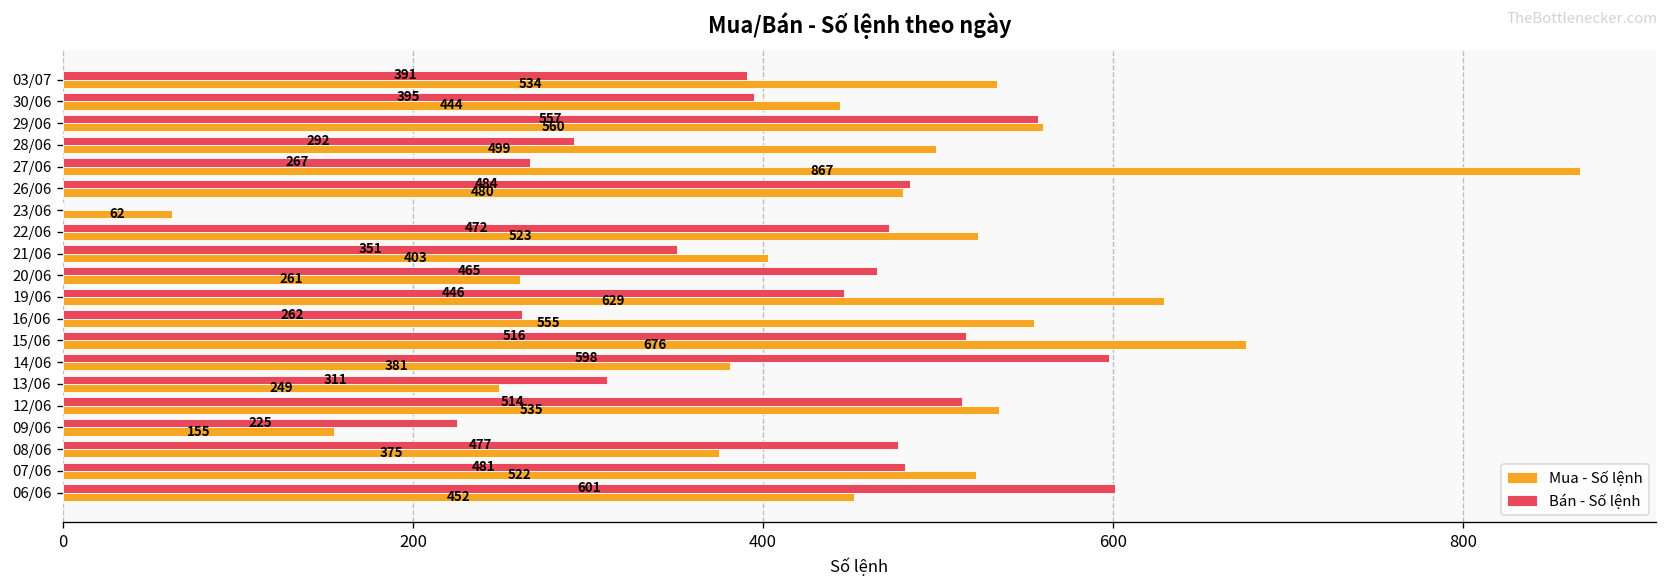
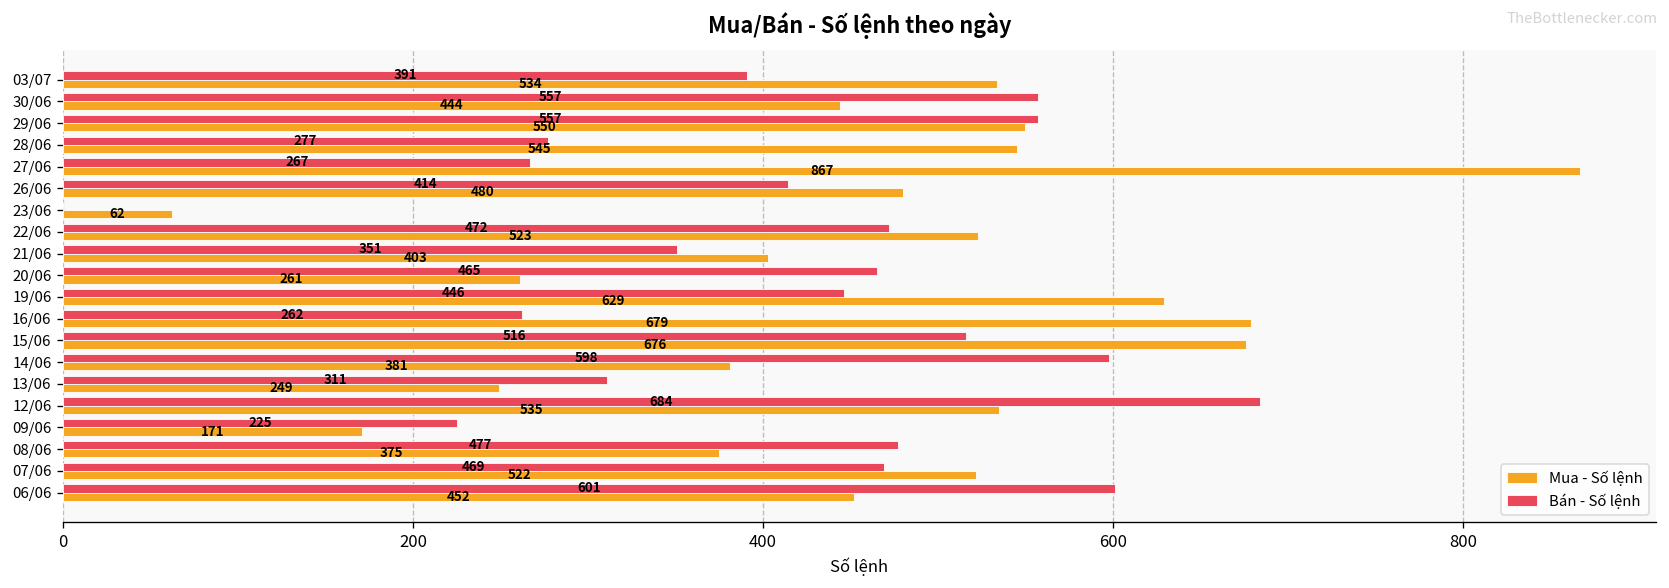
Bán - Số lệnh, 30/06: 395 -> 557
Mua - Số lệnh, 29/06: 560 -> 550
Bán - Số lệnh, 28/06: 292 -> 277
Mua - Số lệnh, 28/06: 499 -> 545
Bán - Số lệnh, 26/06: 484 -> 414
Mua - Số lệnh, 16/06: 555 -> 679
Bán - Số lệnh, 12/06: 514 -> 684
Mua - Số lệnh, 09/06: 155 -> 171
Bán - Số lệnh, 07/06: 481 -> 469
